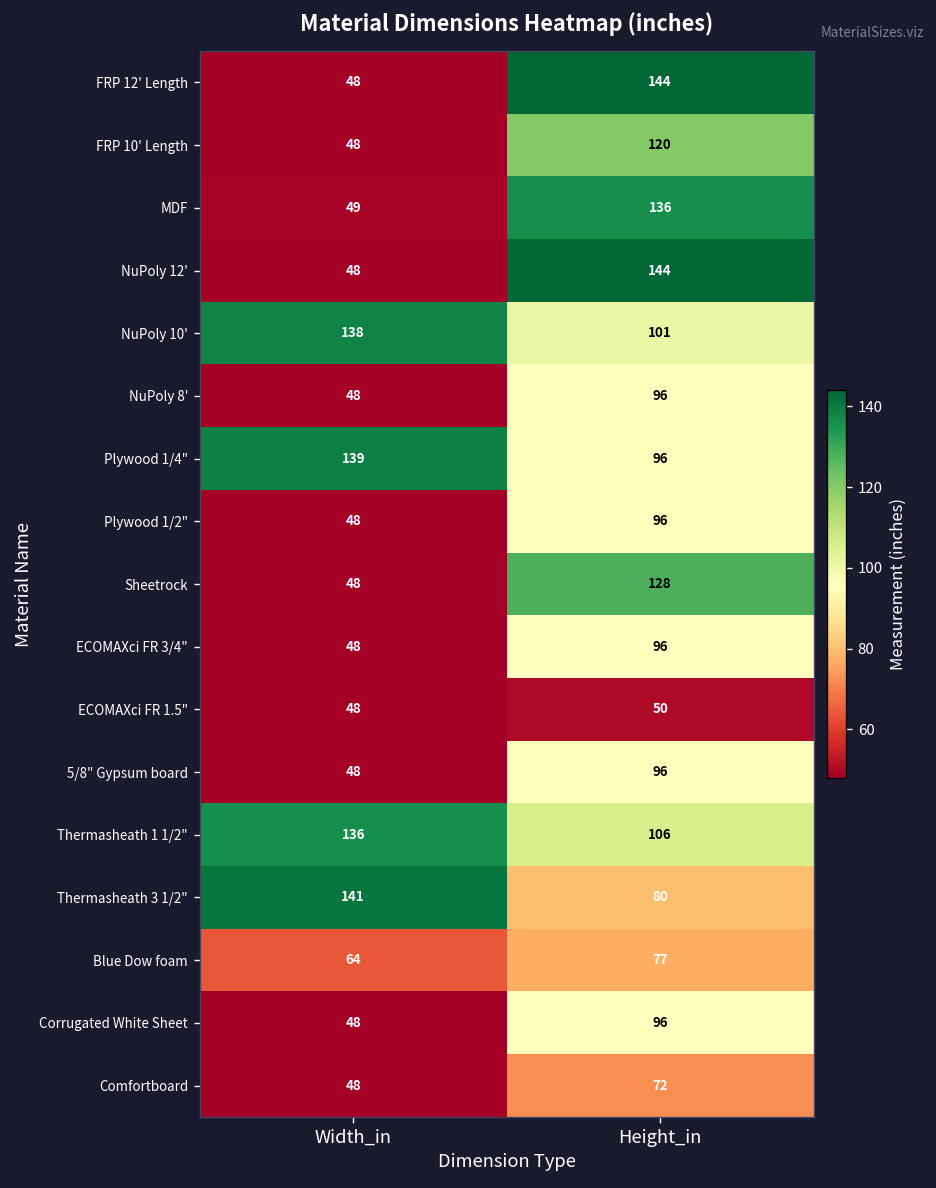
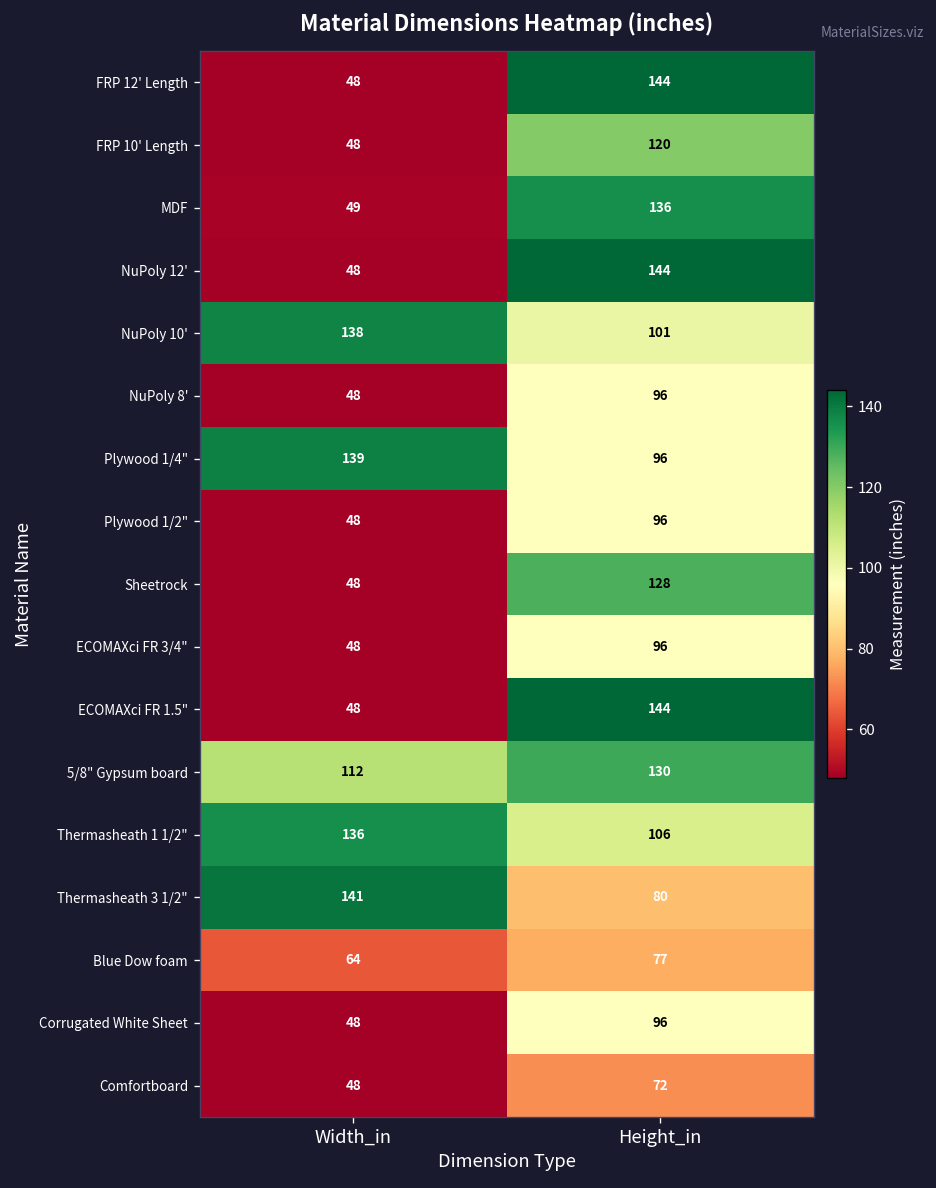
ECOMAXci FR 1.5", Height_in: 50 -> 144
5/8" Gypsum board, Width_in: 48 -> 112
5/8" Gypsum board, Height_in: 96 -> 130
